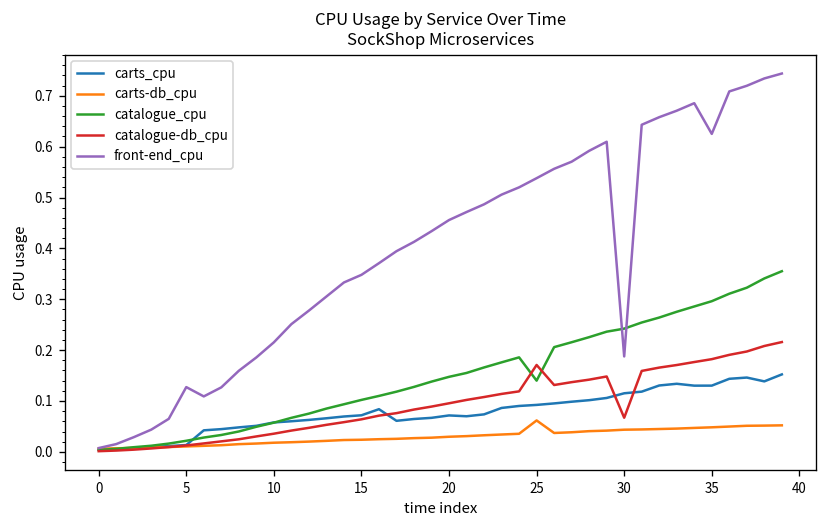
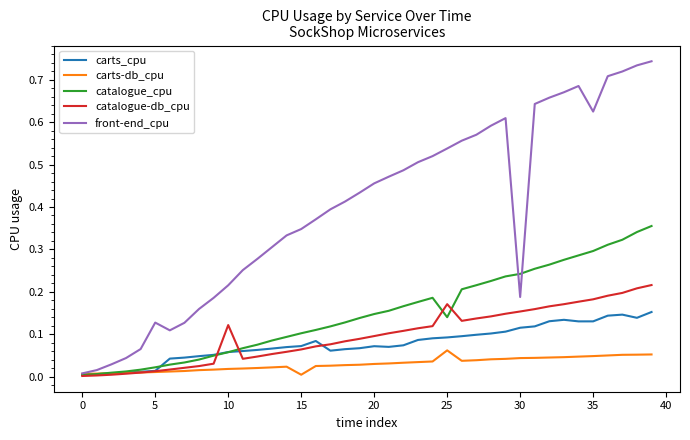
catalogue-db_cpu, 10: 0.04 -> 0.12
carts-db_cpu, 15: 0.02 -> 0.00
catalogue-db_cpu, 30: 0.07 -> 0.15
